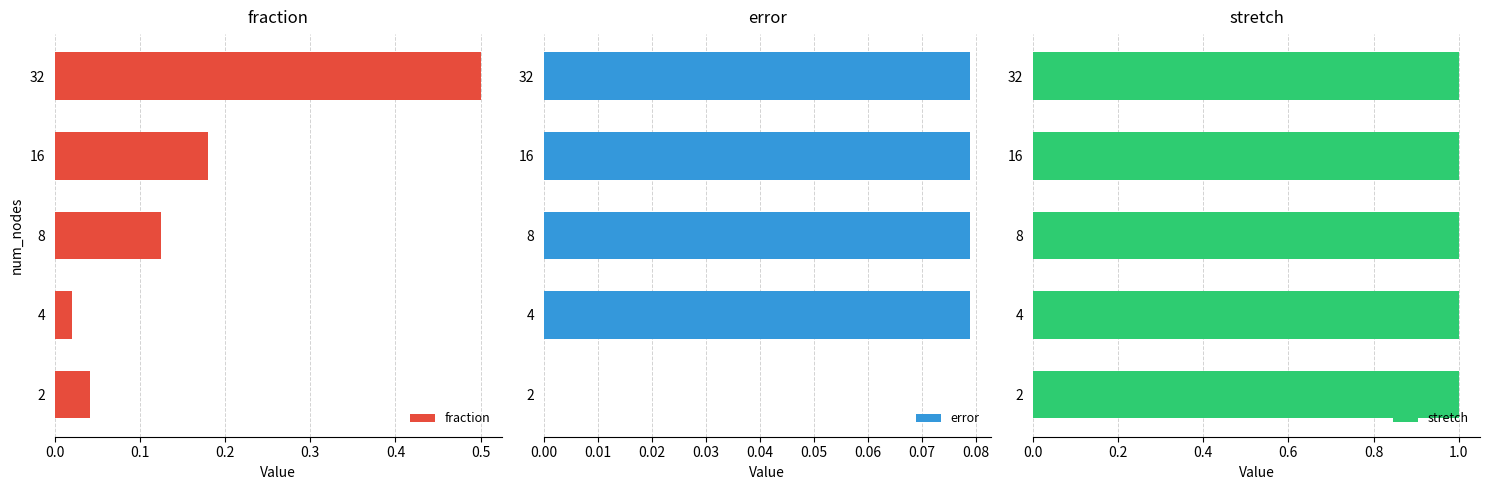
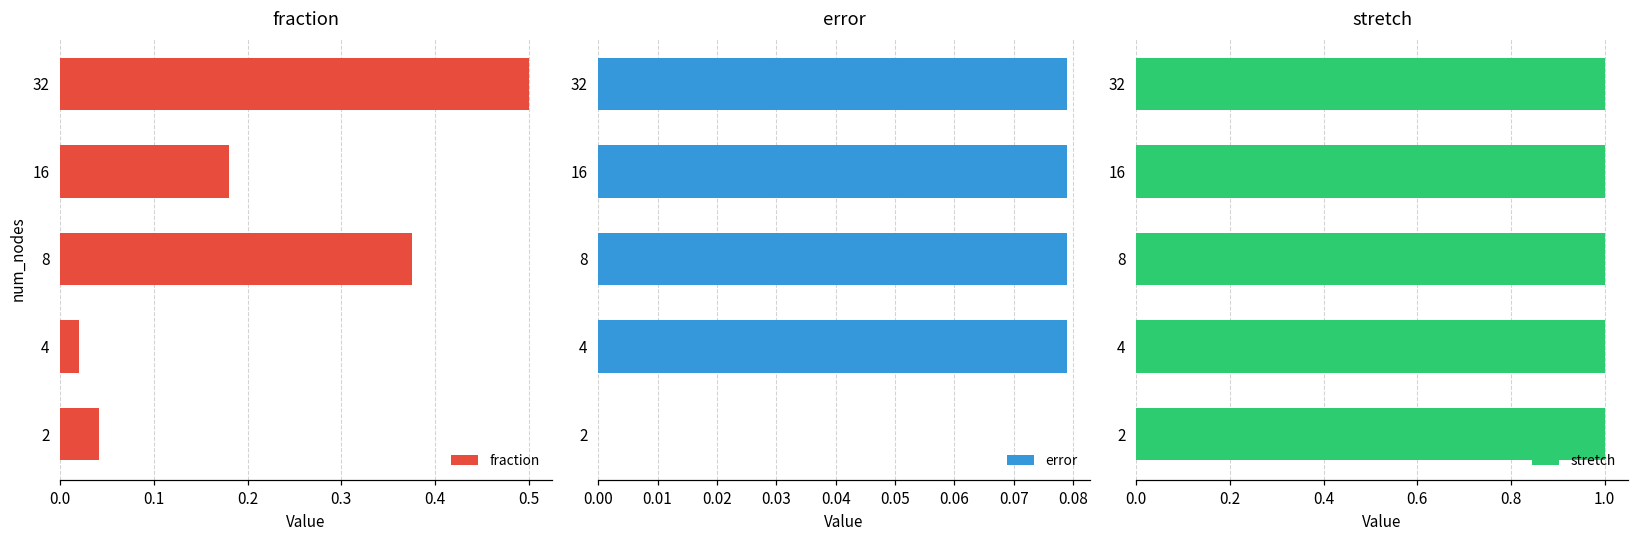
fraction, 8: 0.13 -> 0.38
